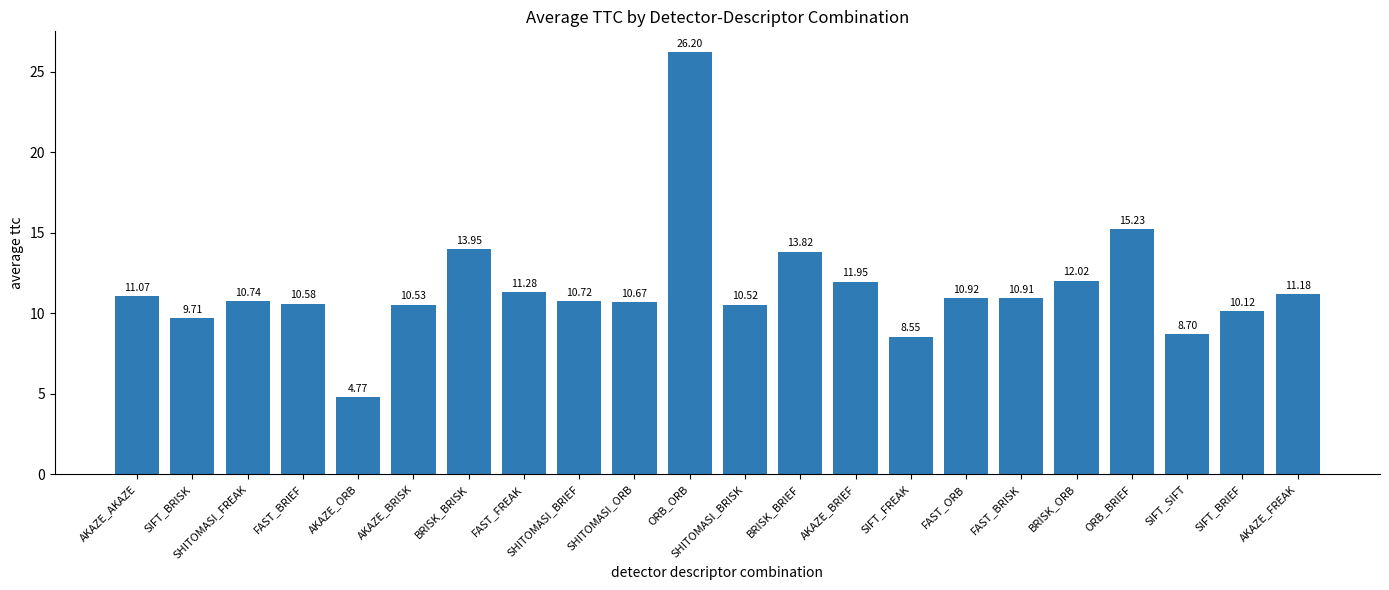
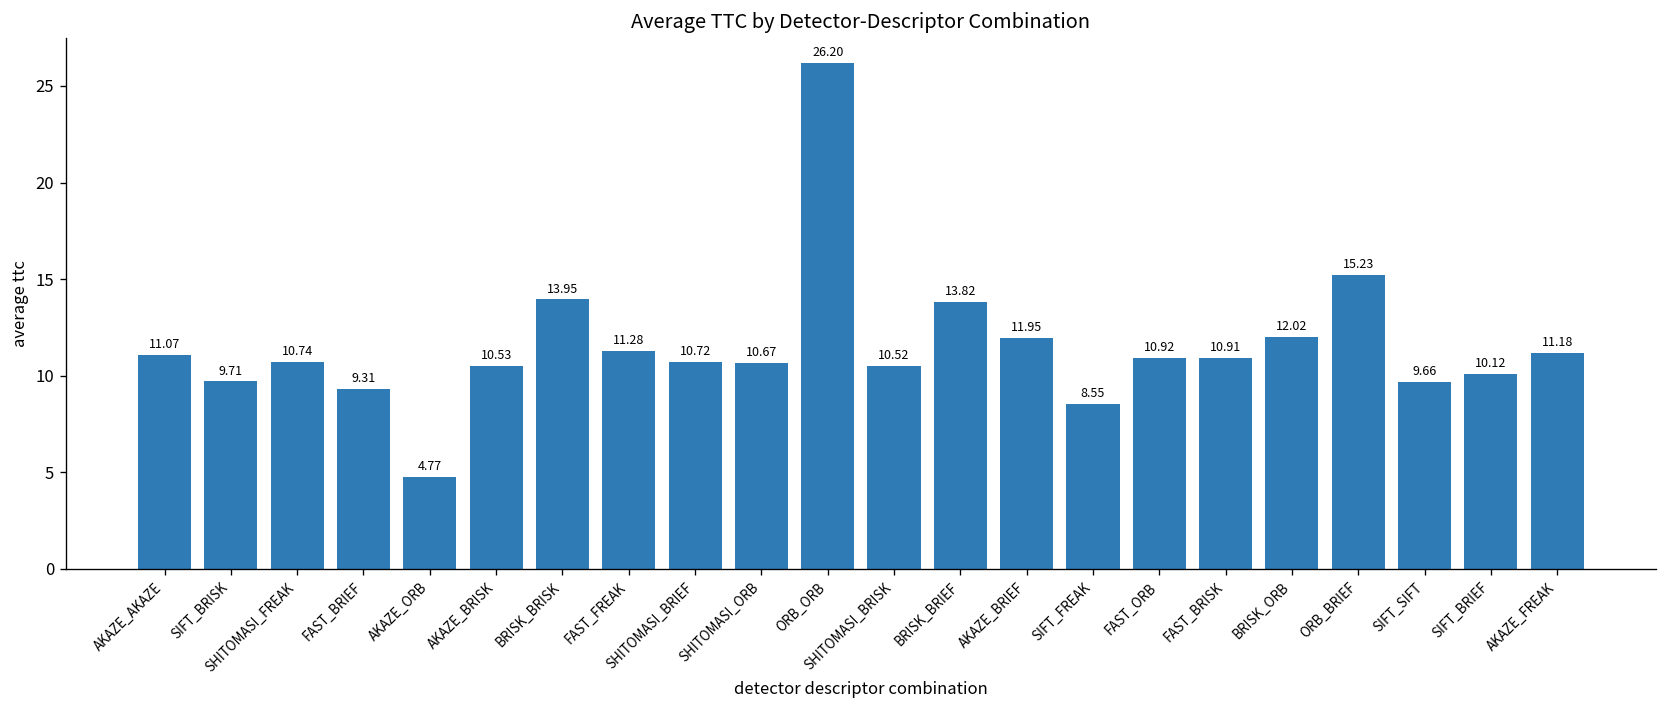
FAST_BRIEF: 10.58 -> 9.31
SIFT_SIFT: 8.70 -> 9.66
